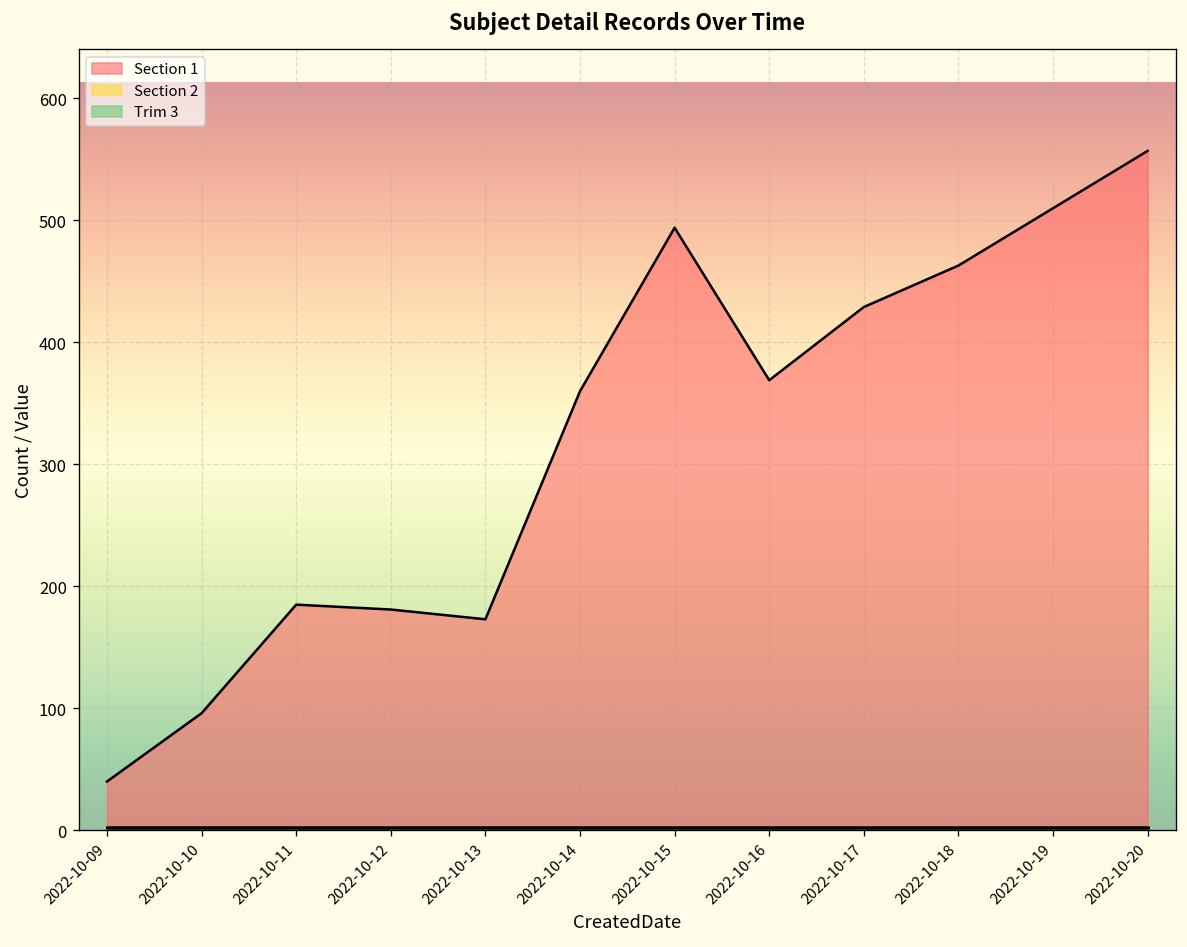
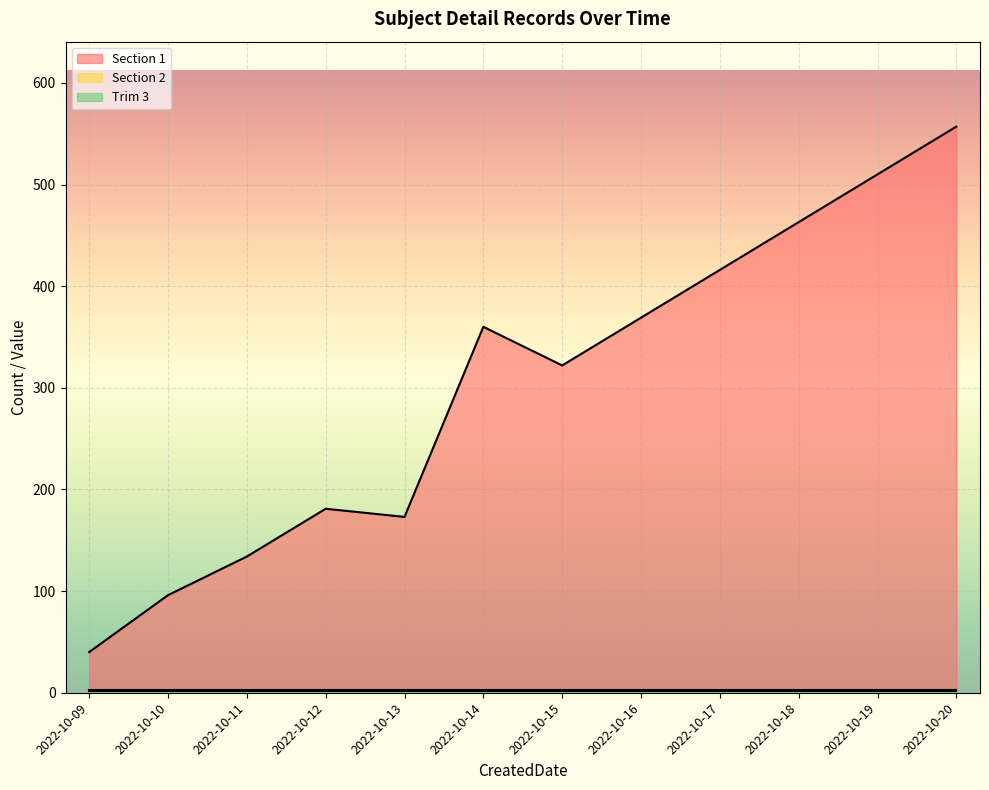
Section 1, 2022-10-11: 185 -> 134
Section 1, 2022-10-15: 494 -> 322
Section 1, 2022-10-17: 429 -> 416
